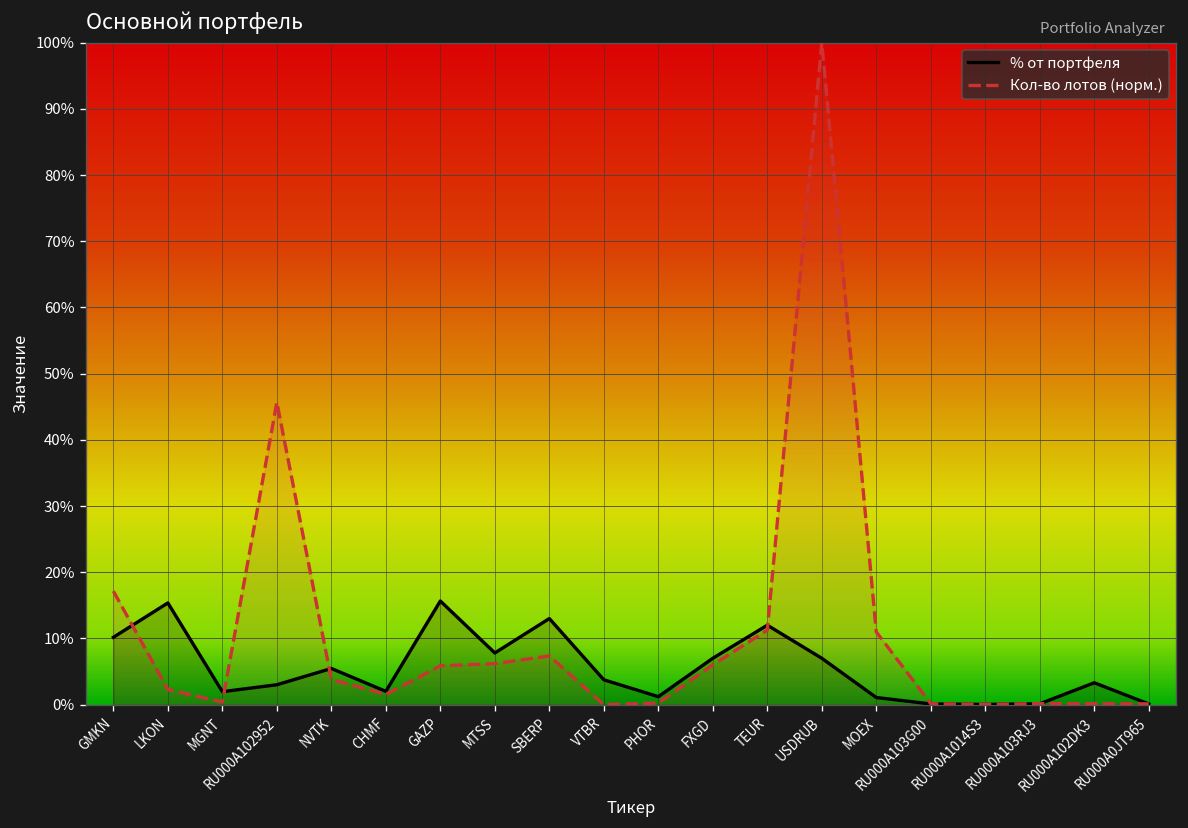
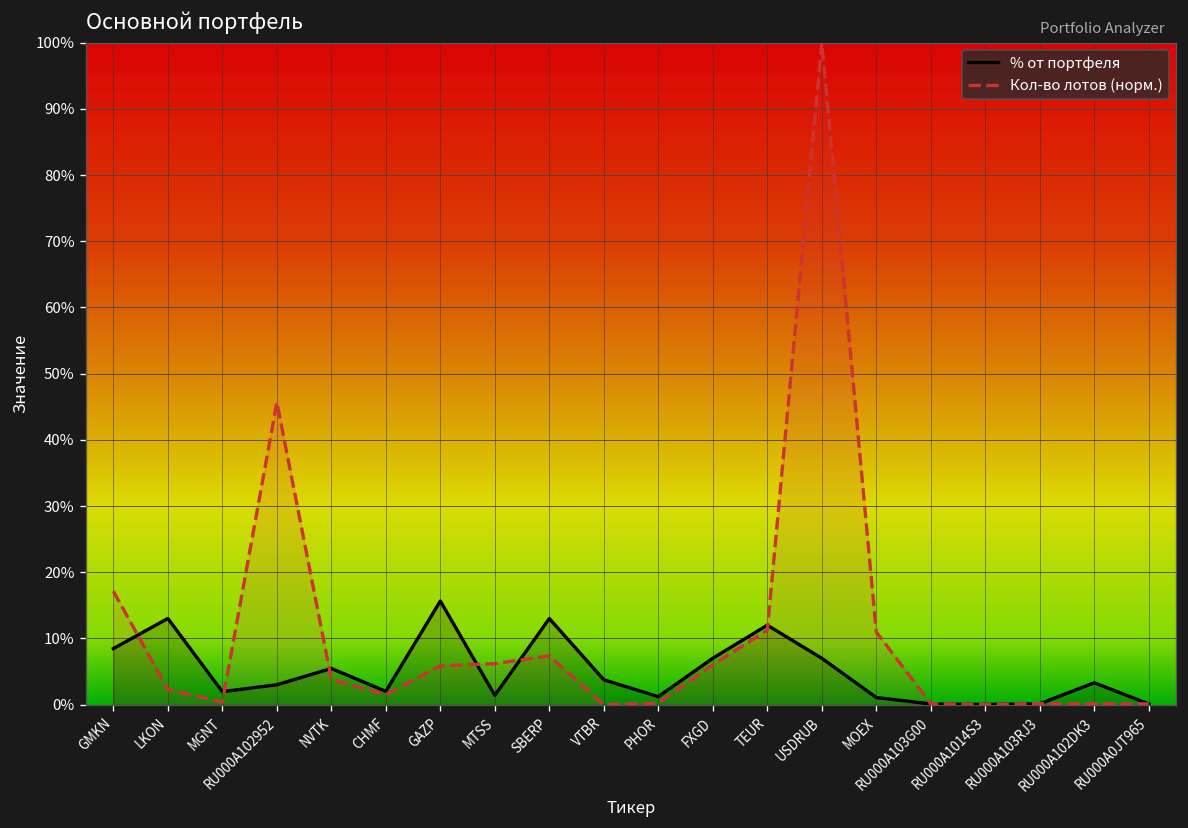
% от портфеля, GMKN: 10% -> 8%
% от портфеля, LKON: 15% -> 13%
% от портфеля, MTSS: 8% -> 1%
